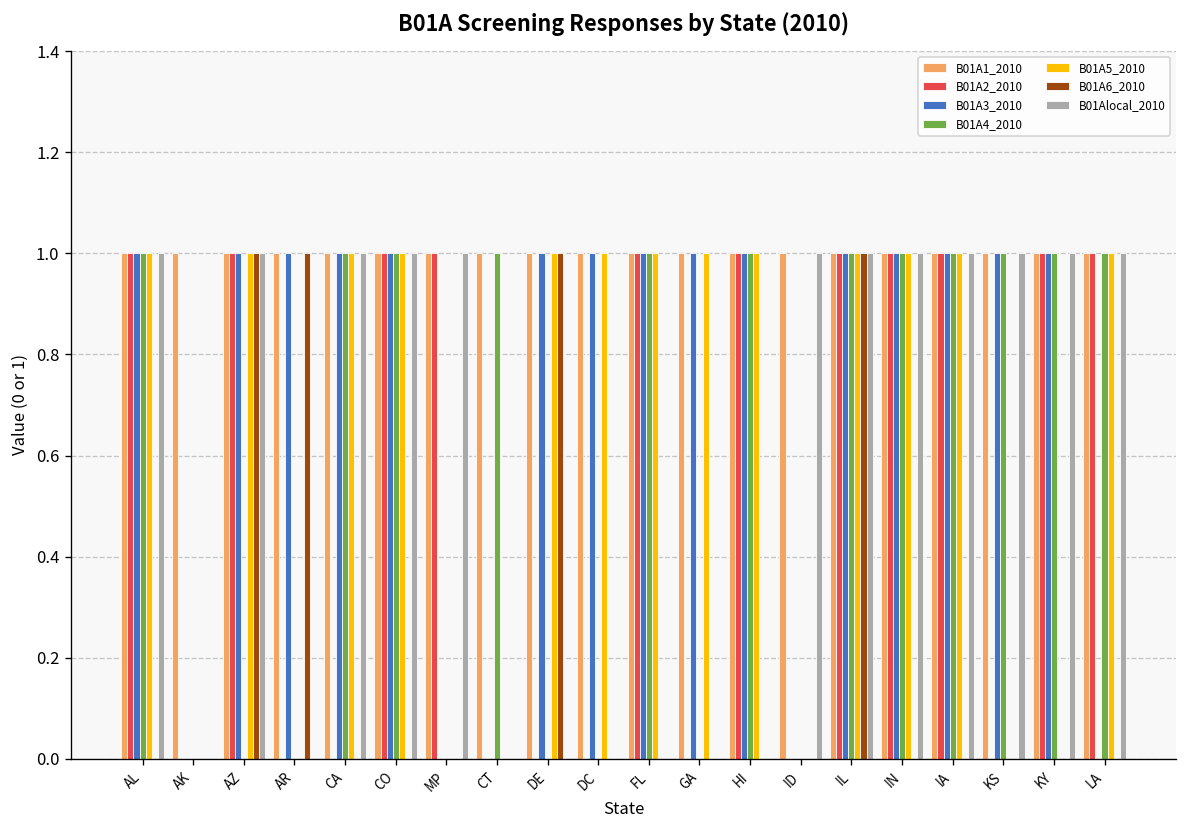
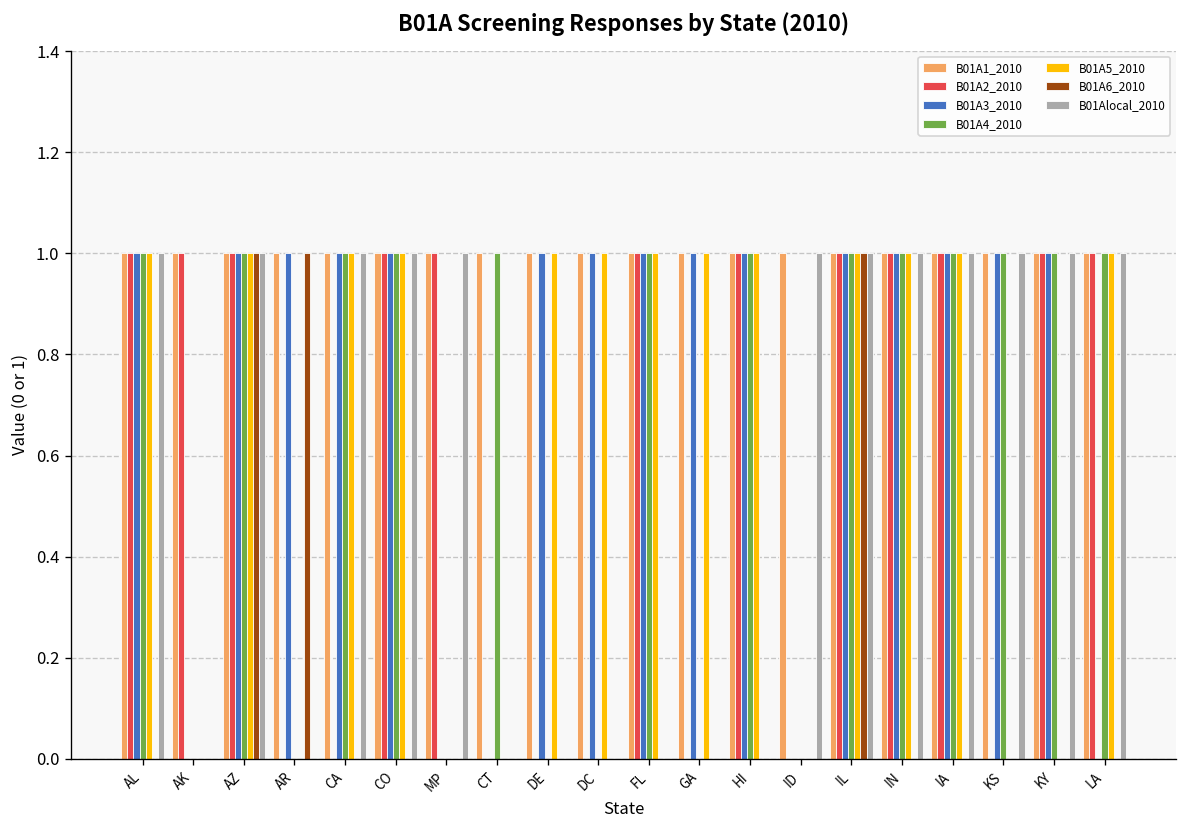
B01A2_2010, AK: 0 -> 1
B01A4_2010, AZ: 0 -> 1
B01A6_2010, DE: 1 -> 0
